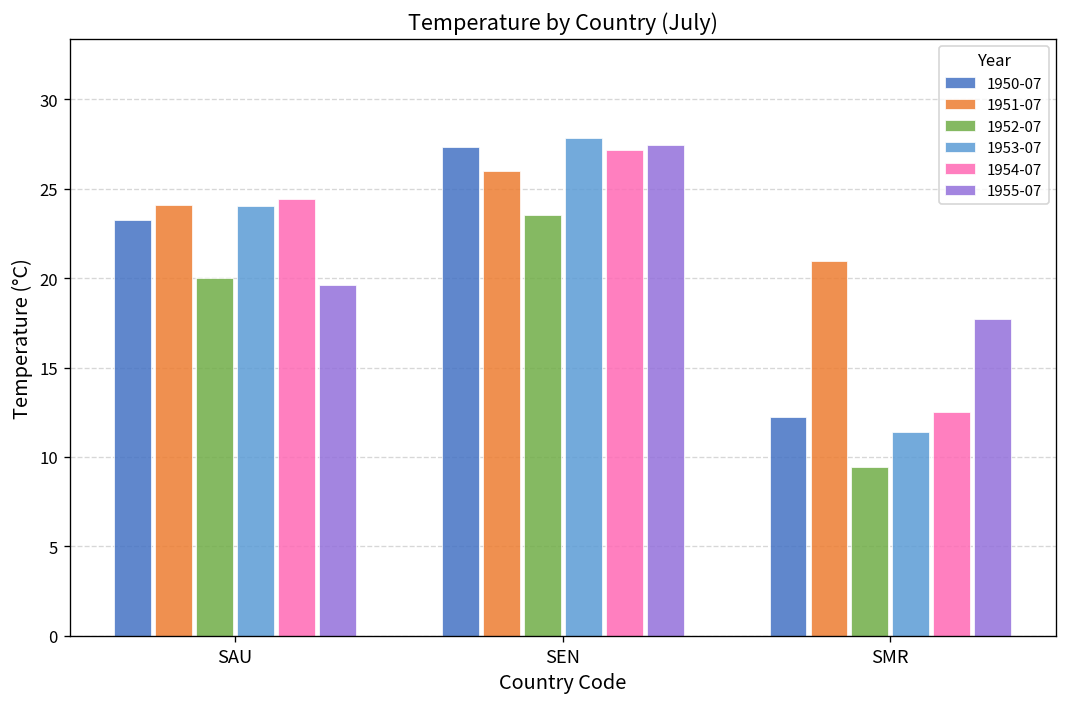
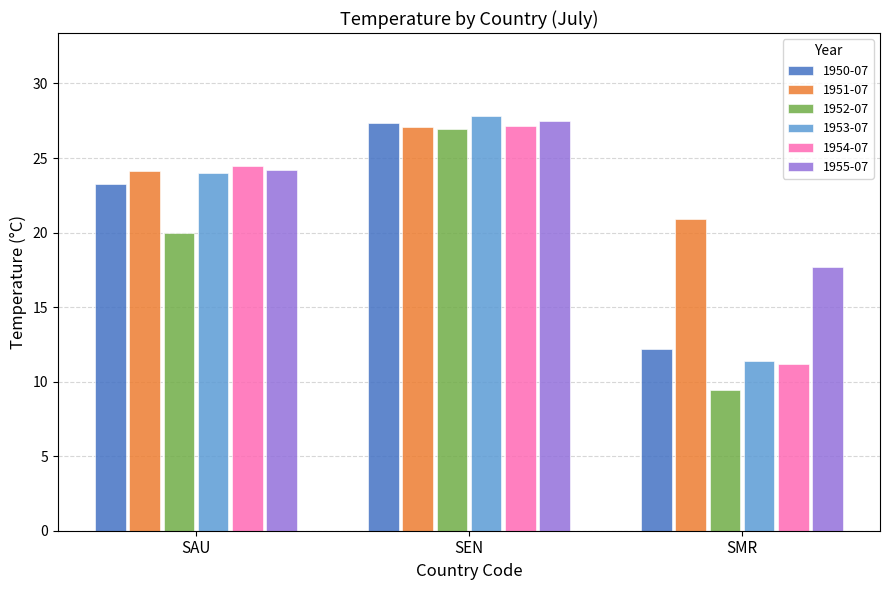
1955-07, SAU: 19.6 -> 24.2
1951-07, SEN: 26.0 -> 27.1
1952-07, SEN: 23.5 -> 27.0
1954-07, SMR: 12.5 -> 11.2
